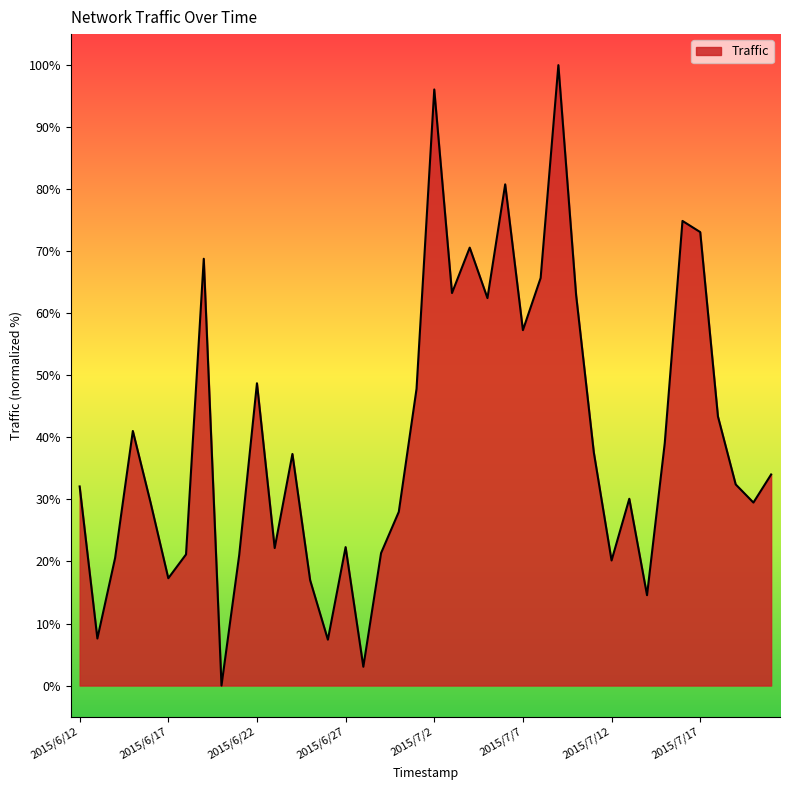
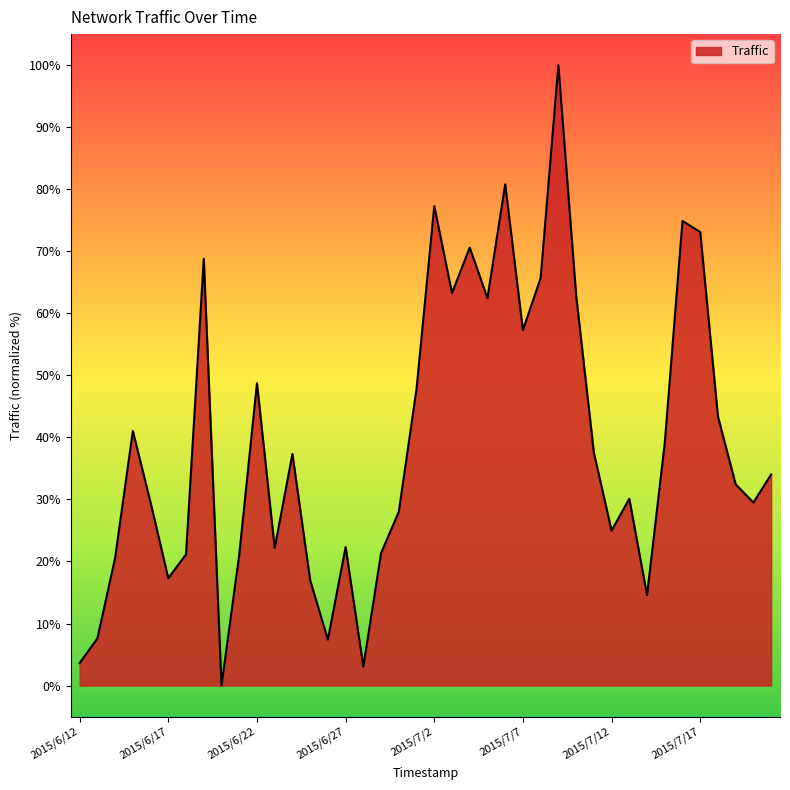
2015/6/12: 32% -> 4%
2015/7/2: 96% -> 77%
2015/7/12: 20% -> 25%
